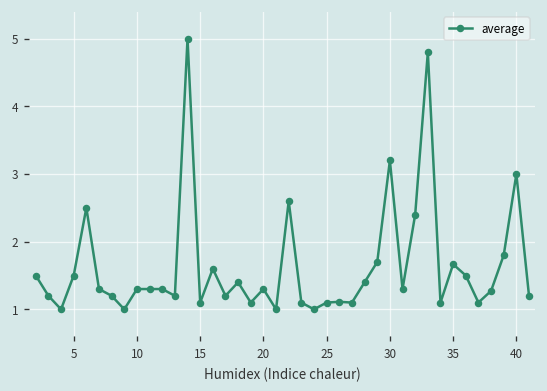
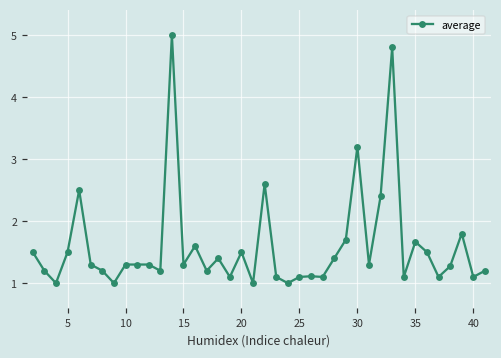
15: 1.1 -> 1.3
20: 1.3 -> 1.5
40: 3.0 -> 1.1
